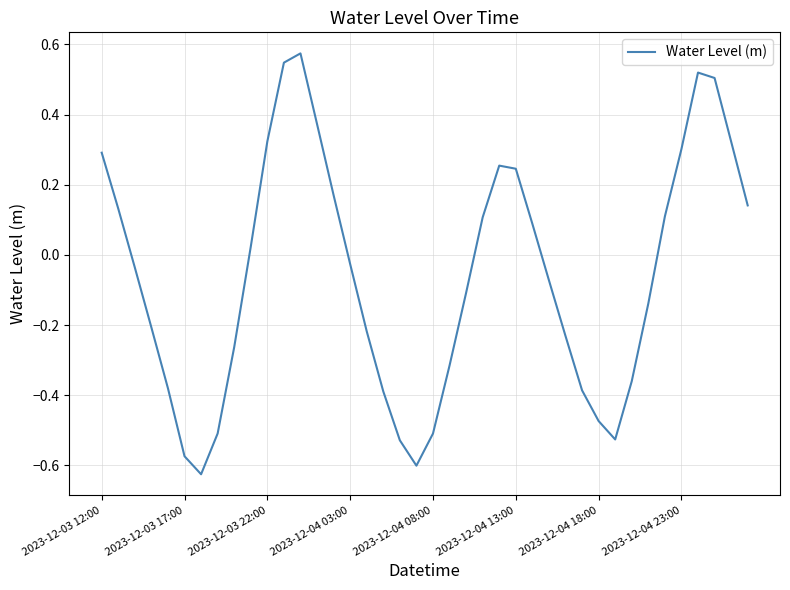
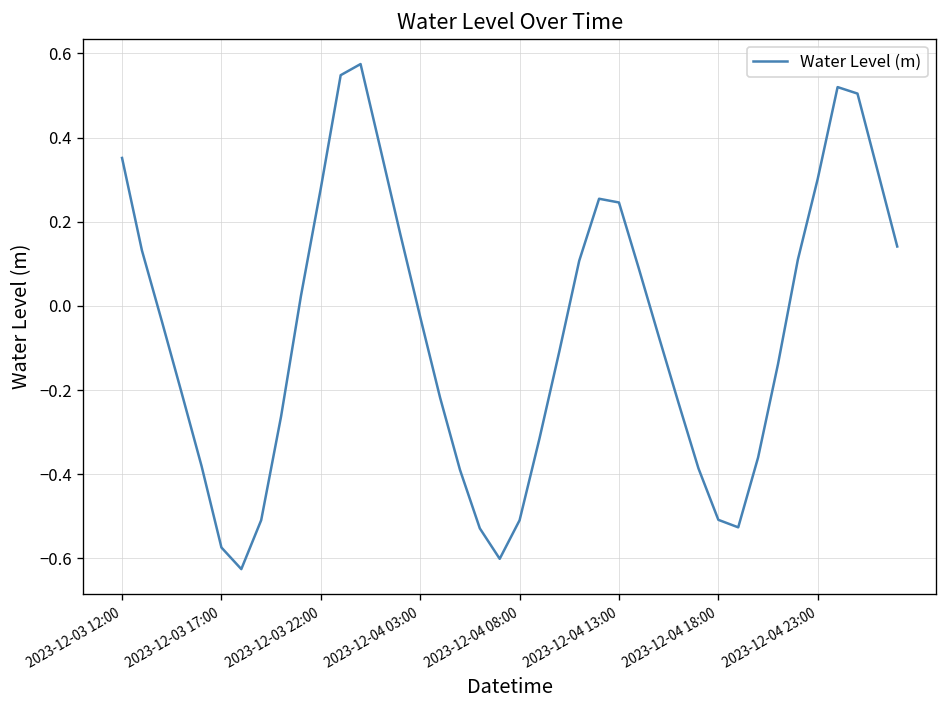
2023-12-03 12:00: 0.29 -> 0.35
2023-12-03 22:00: 0.32 -> 0.28
2023-12-04 18:00: -0.47 -> -0.51
